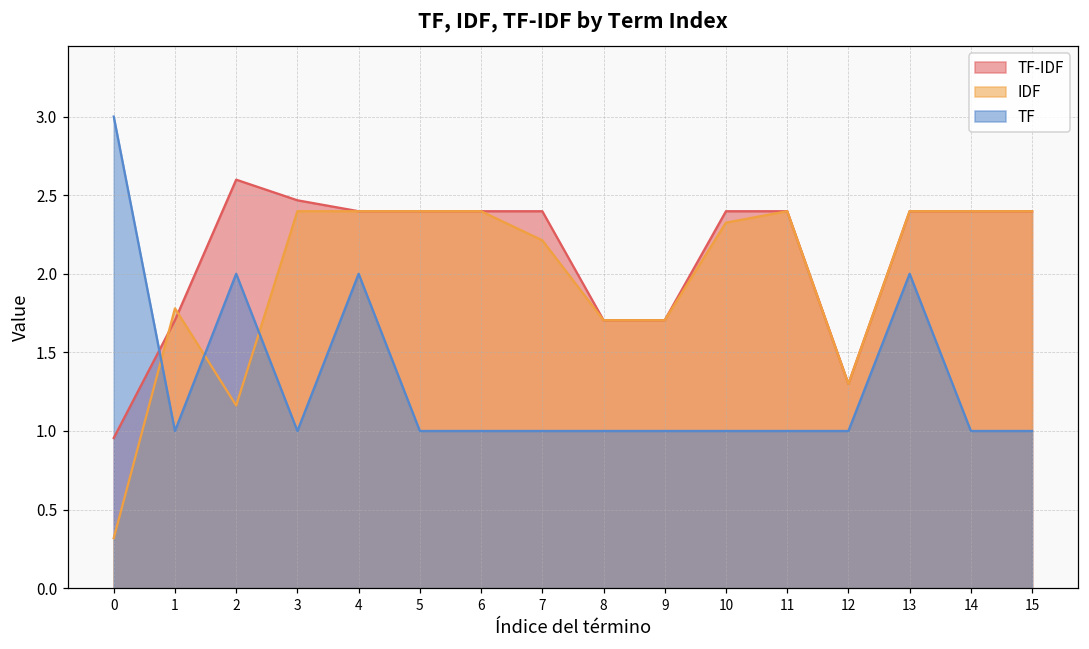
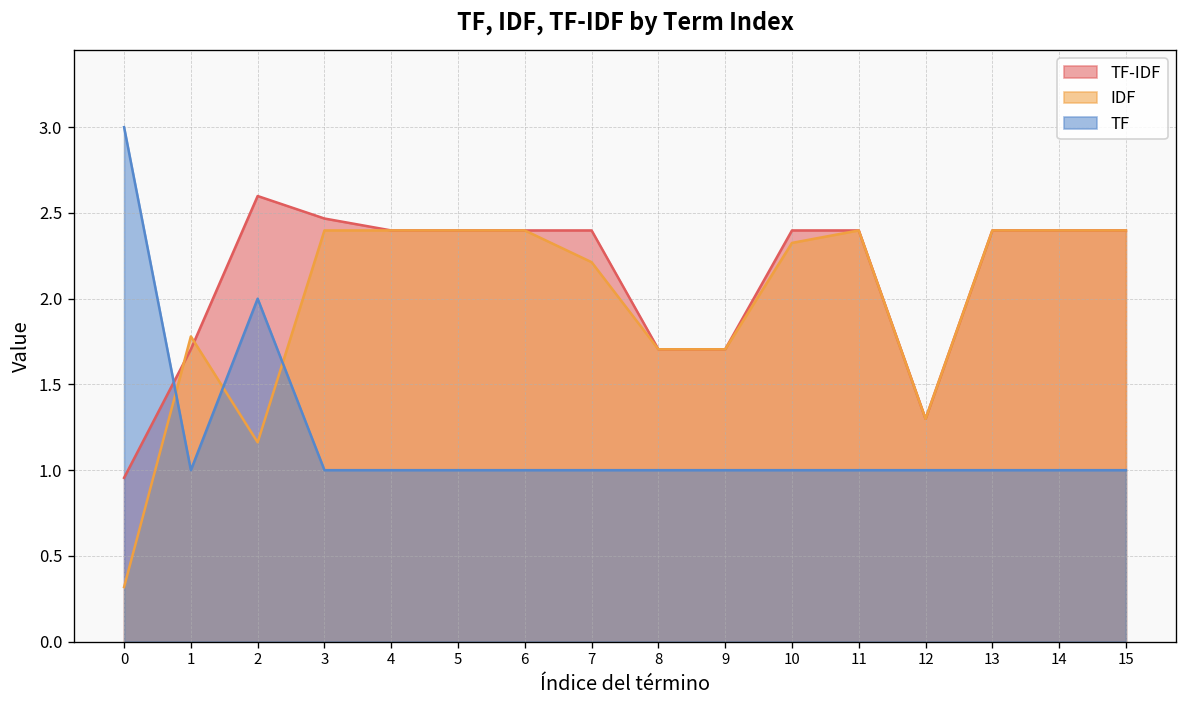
TF, 4: 2 -> 1
TF, 13: 2 -> 1
